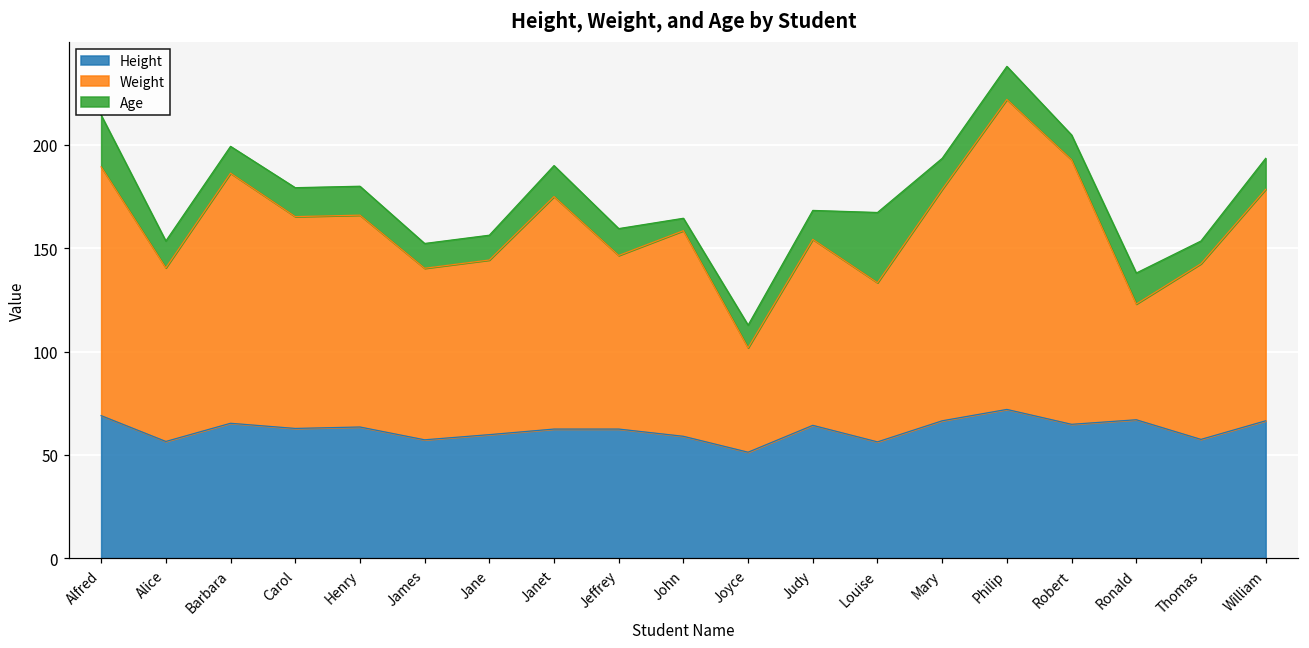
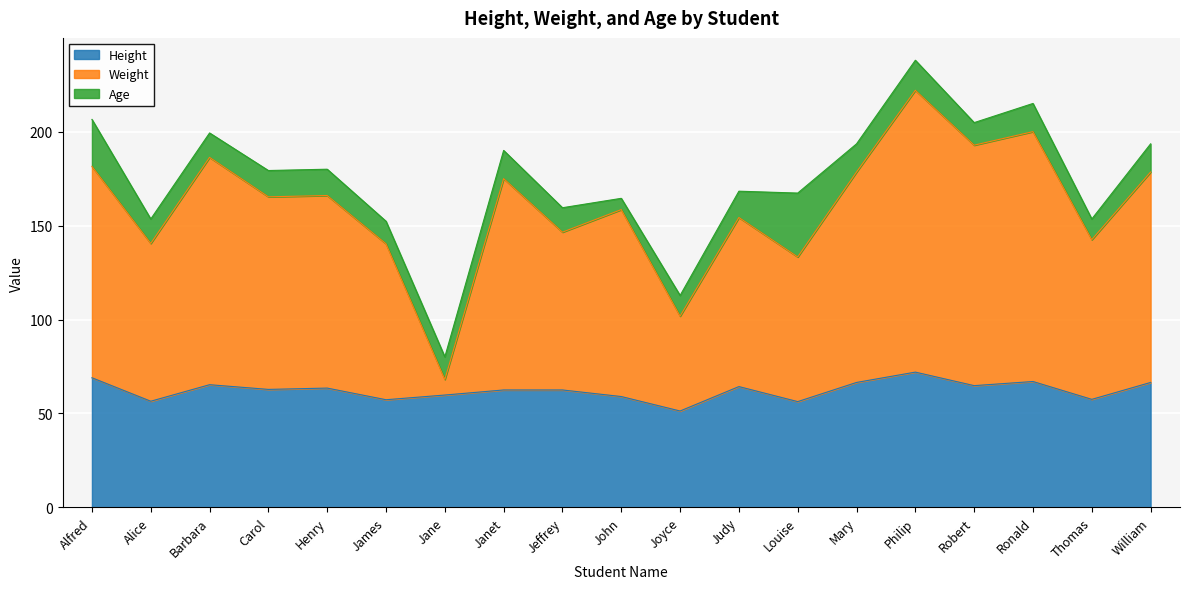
Weight, Alfred: 120 -> 113
Weight, Jane: 85 -> 8
Weight, Ronald: 56 -> 133
